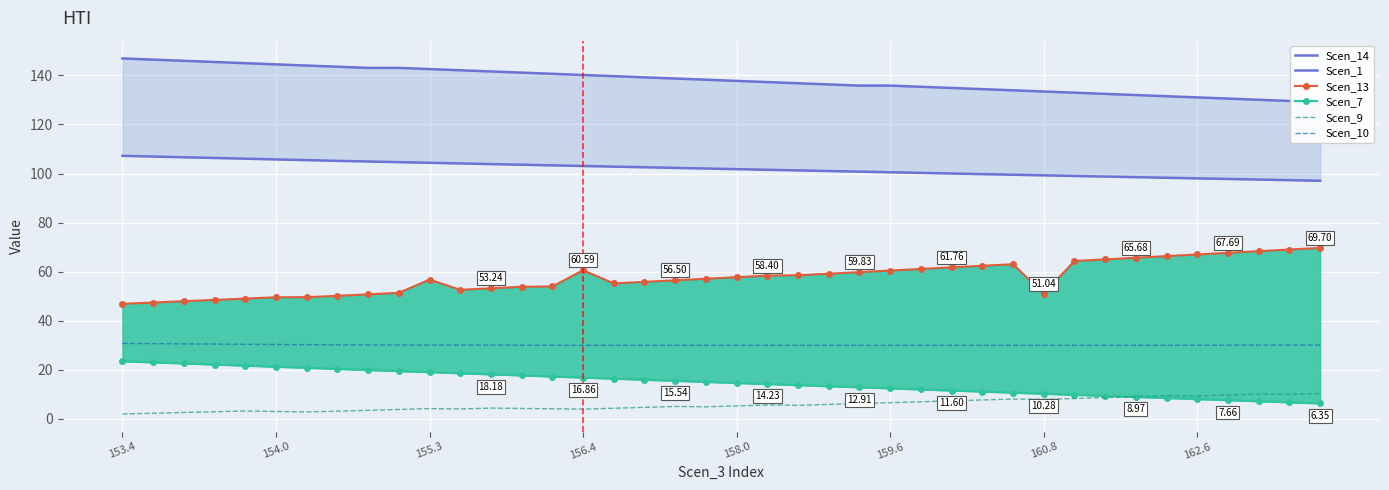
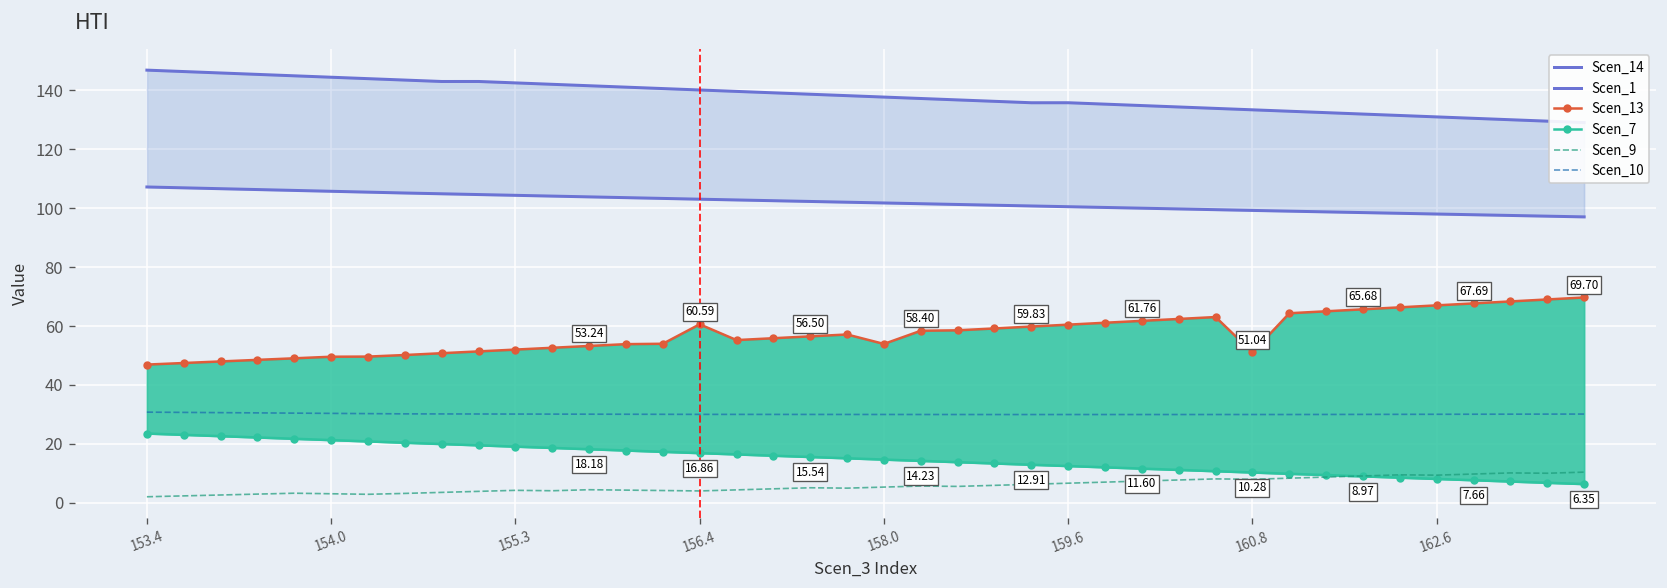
Scen_13, 155.3: 57 -> 52
Scen_13, 158.0: 58 -> 54
